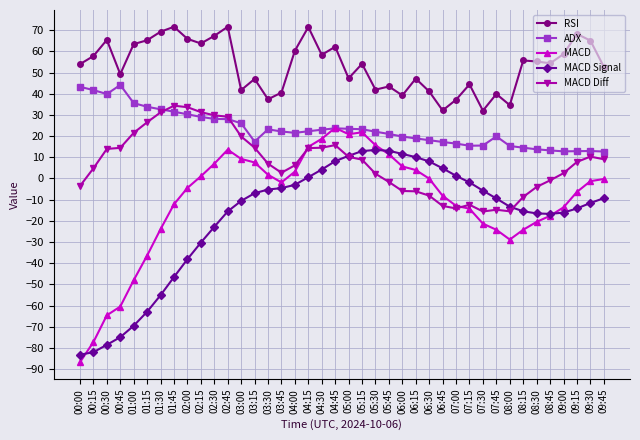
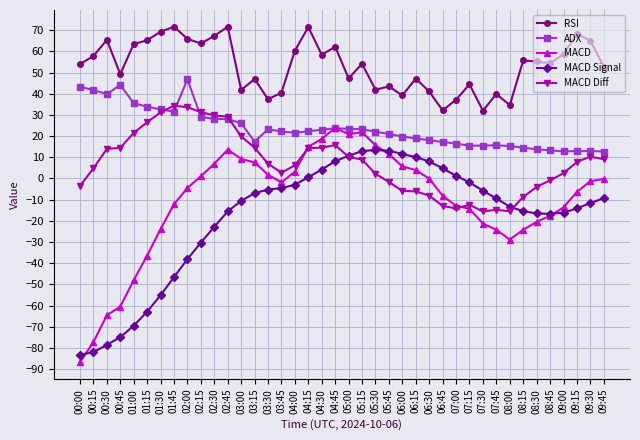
ADX, 02:00: 30 -> 47
ADX, 07:45: 20 -> 16
